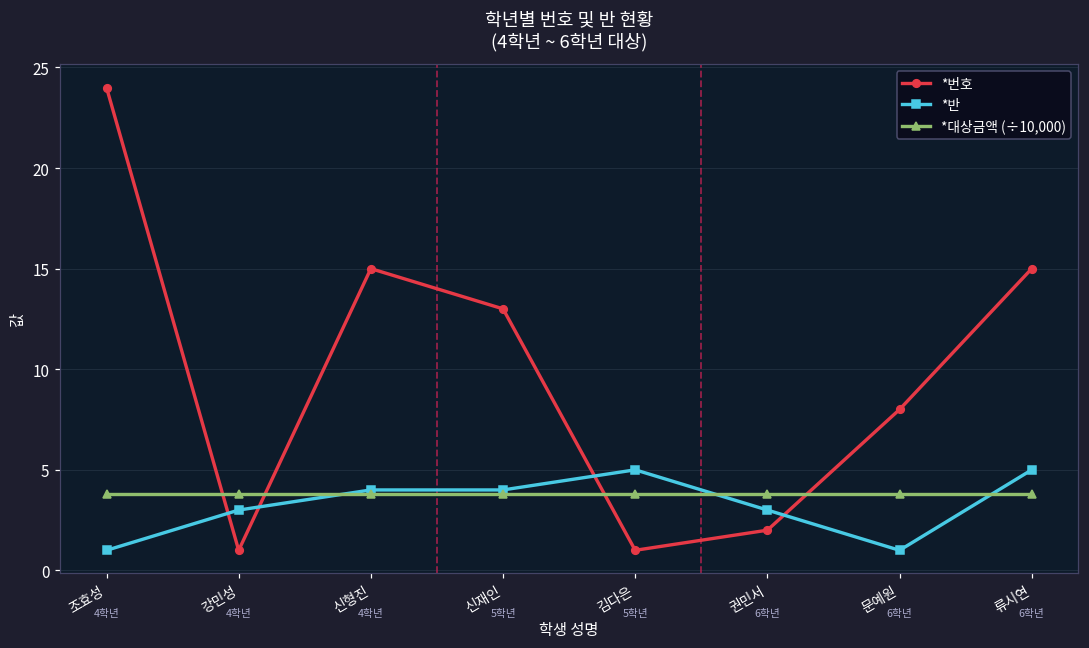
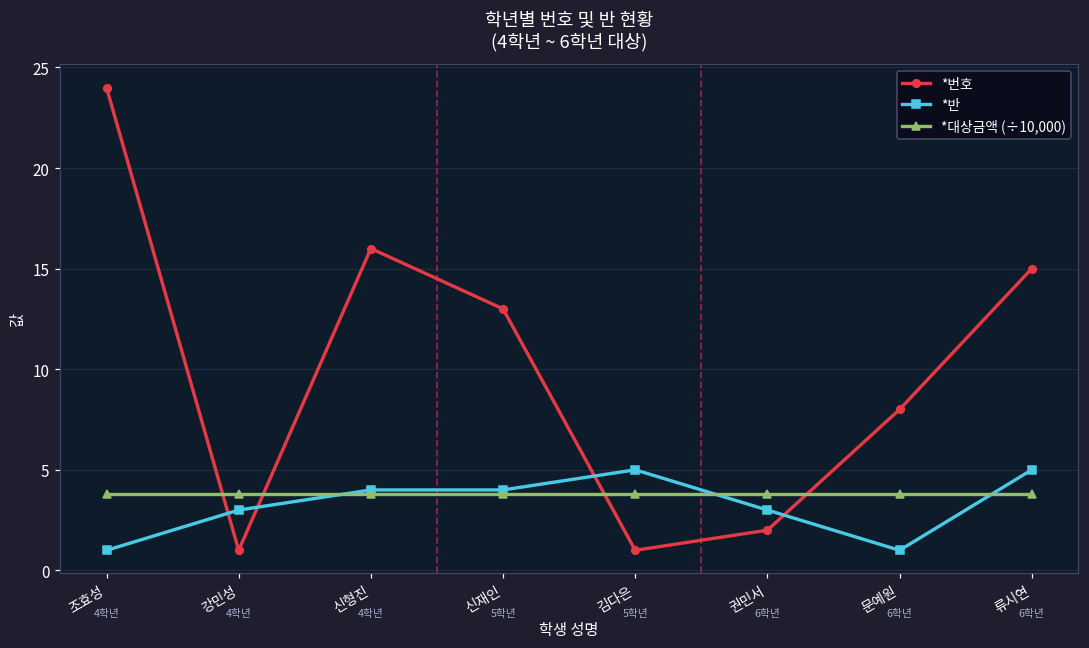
*번호, 신형진: 15 -> 16
